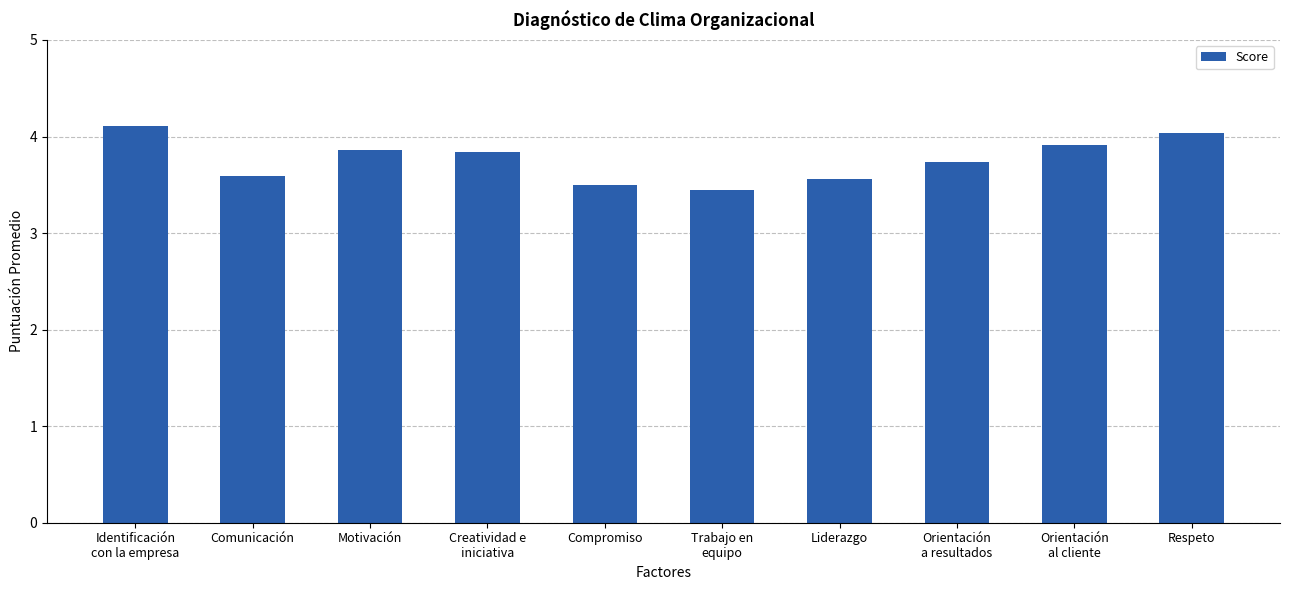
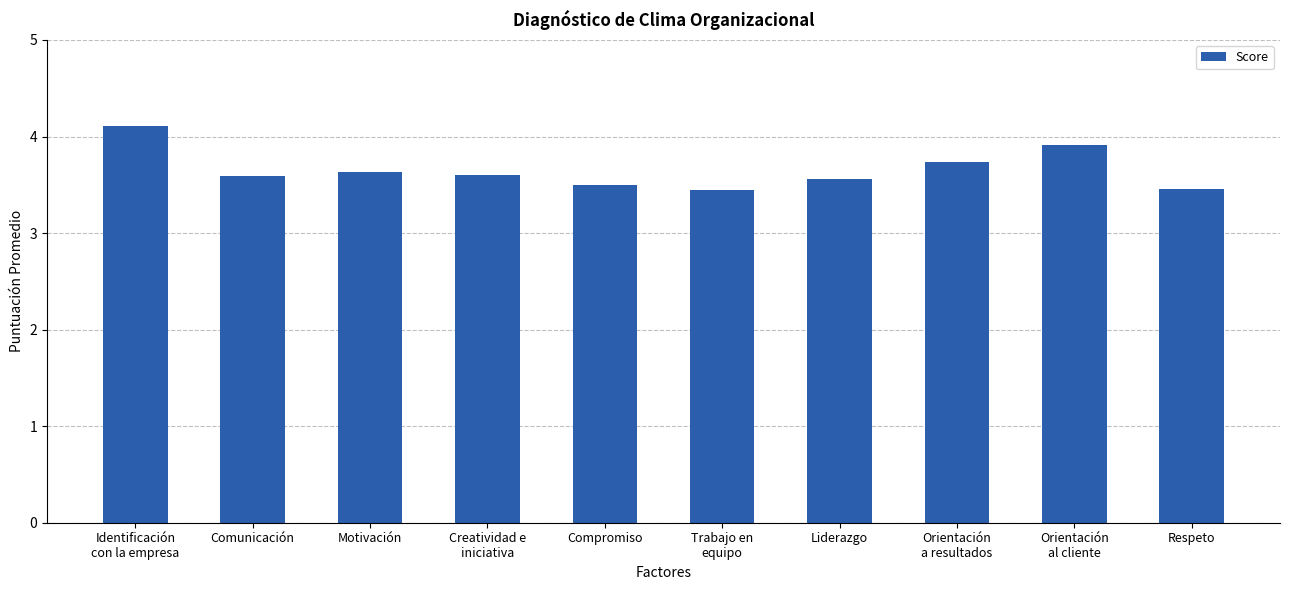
Motivación: 3.9 -> 3.6
Creatividad e iniciativa: 3.8 -> 3.6
Respeto: 4.0 -> 3.5
